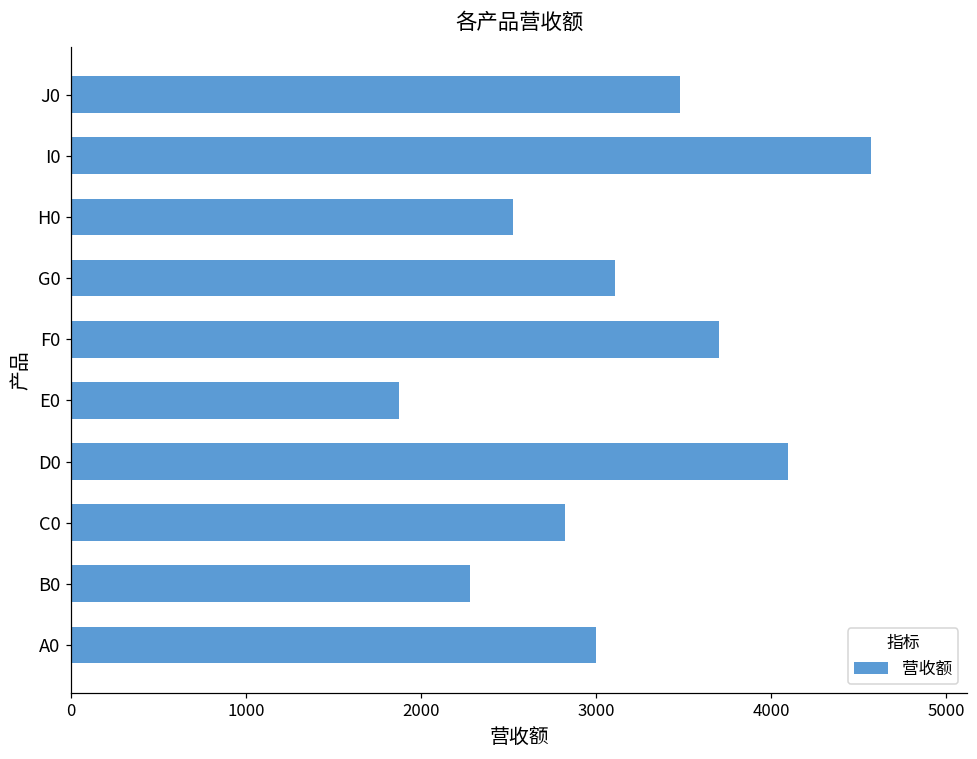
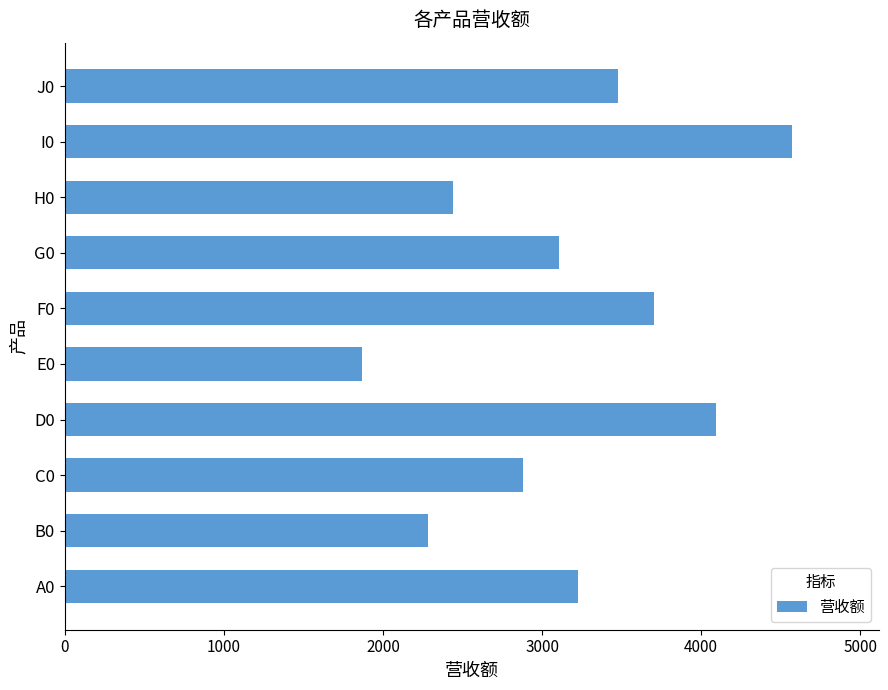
H0: 2530 -> 2440
C0: 2820 -> 2880
A0: 3000 -> 3230
